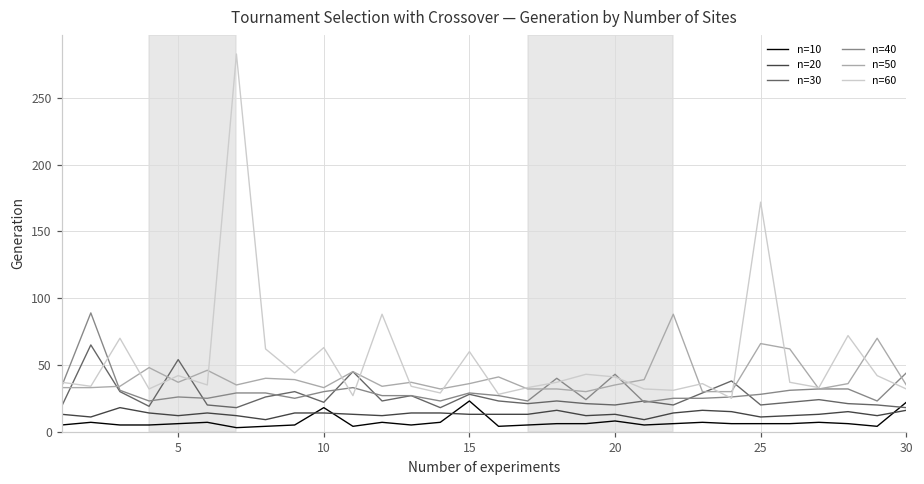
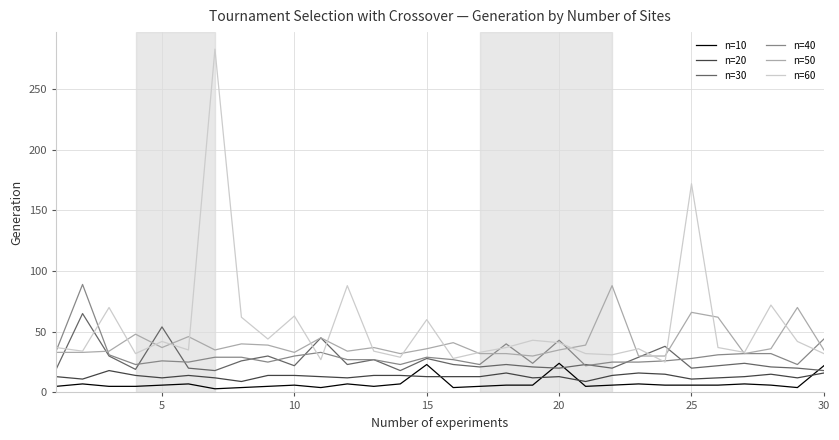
n=10, 10: 18 -> 6
n=10, 20: 8 -> 24
